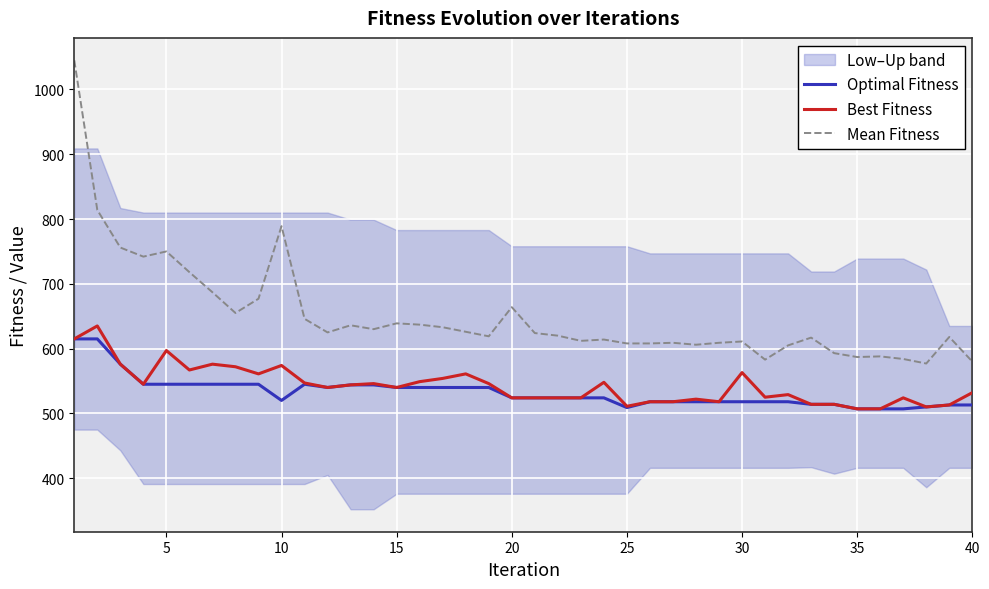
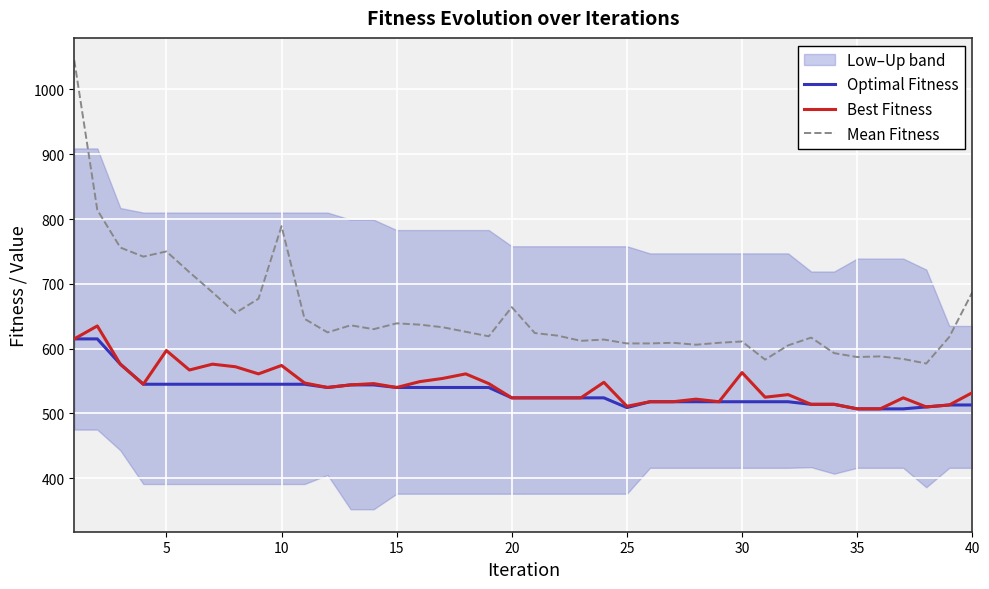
Optimal Fitness, 10: 520 -> 550
Mean Fitness, 40: 580 -> 690
